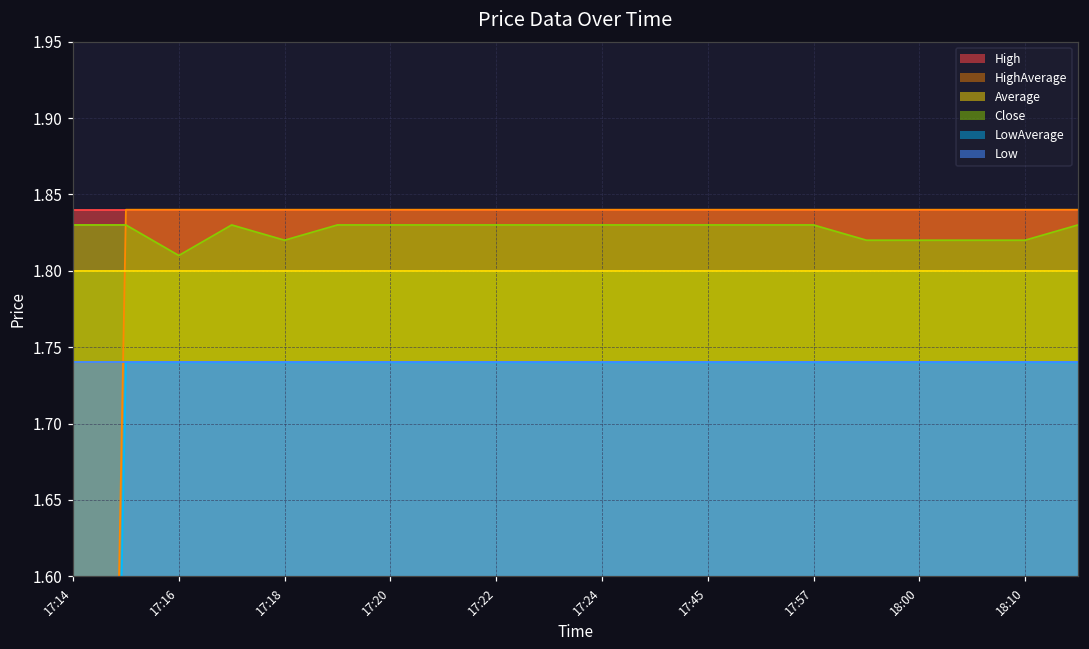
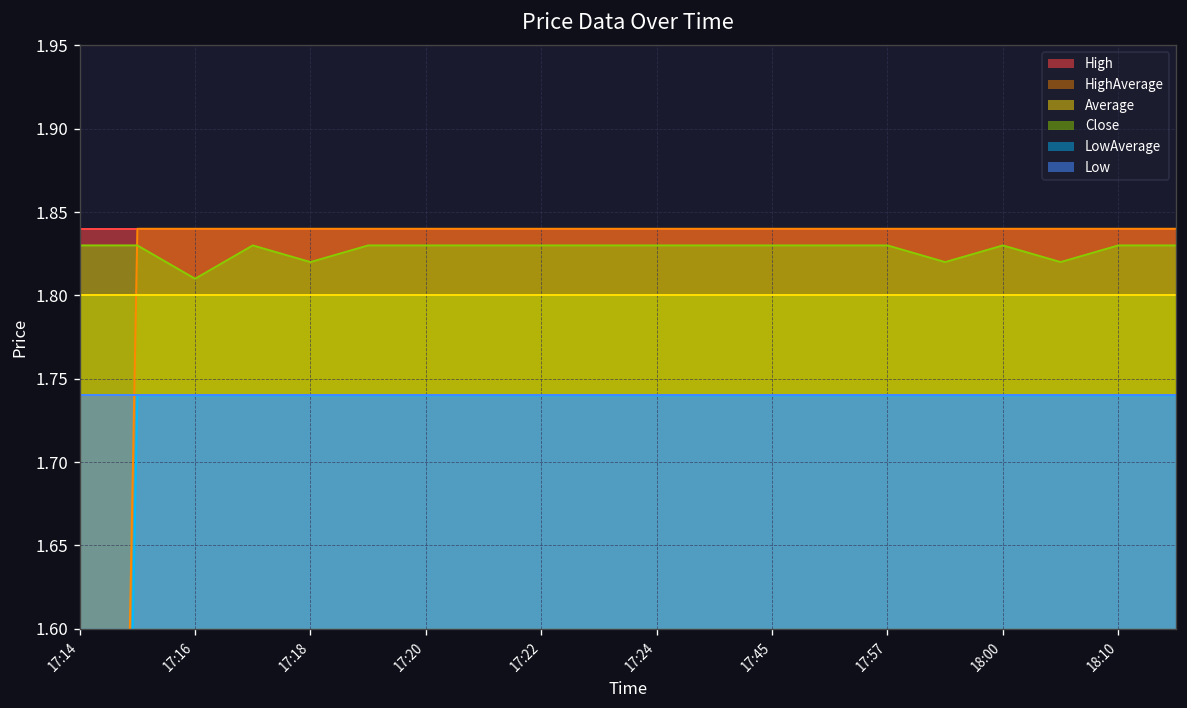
Close, 18:00: 1.82 -> 1.83
Close, 18:10: 1.82 -> 1.83
